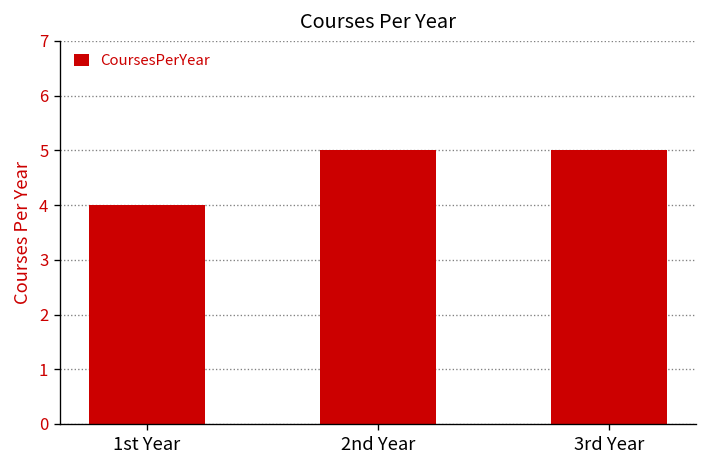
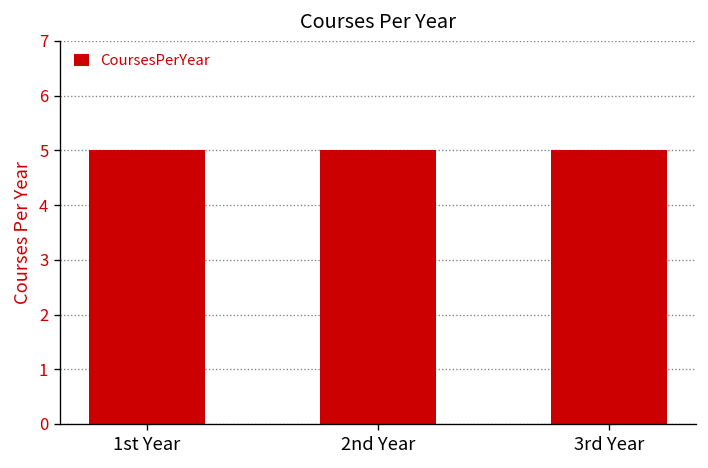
1st Year: 4 -> 5
